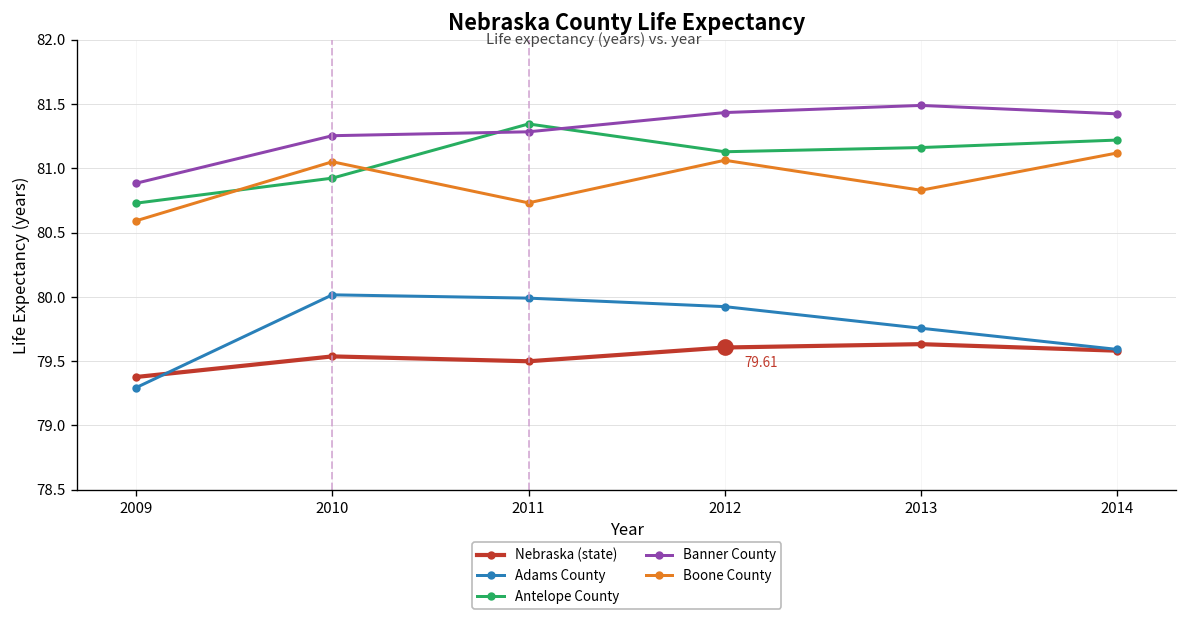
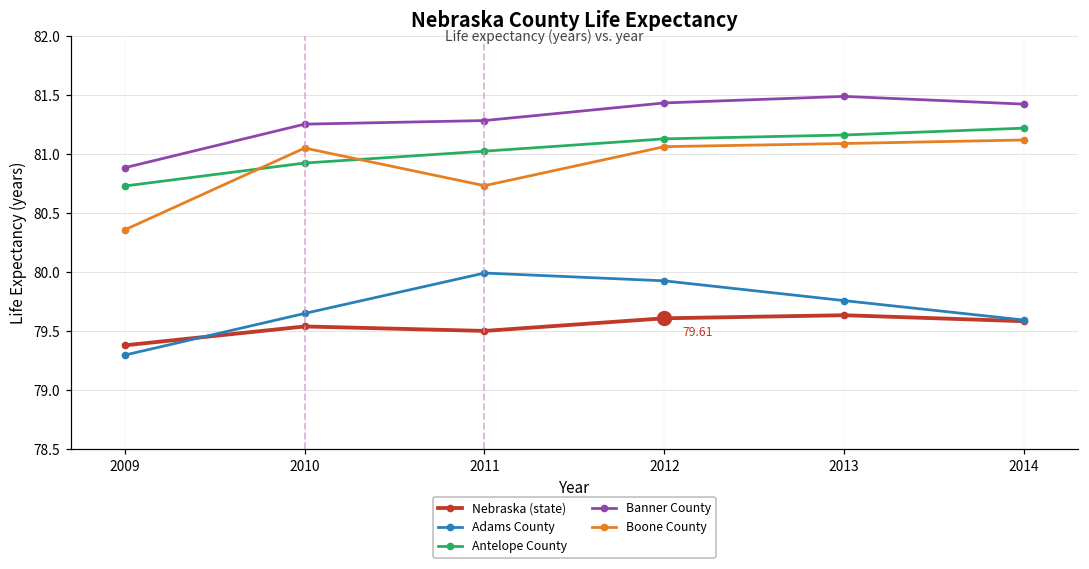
Boone County, 2009: 80.59 -> 80.36
Adams County, 2010: 80.02 -> 79.65
Antelope County, 2011: 81.35 -> 81.02
Boone County, 2013: 80.83 -> 81.09
